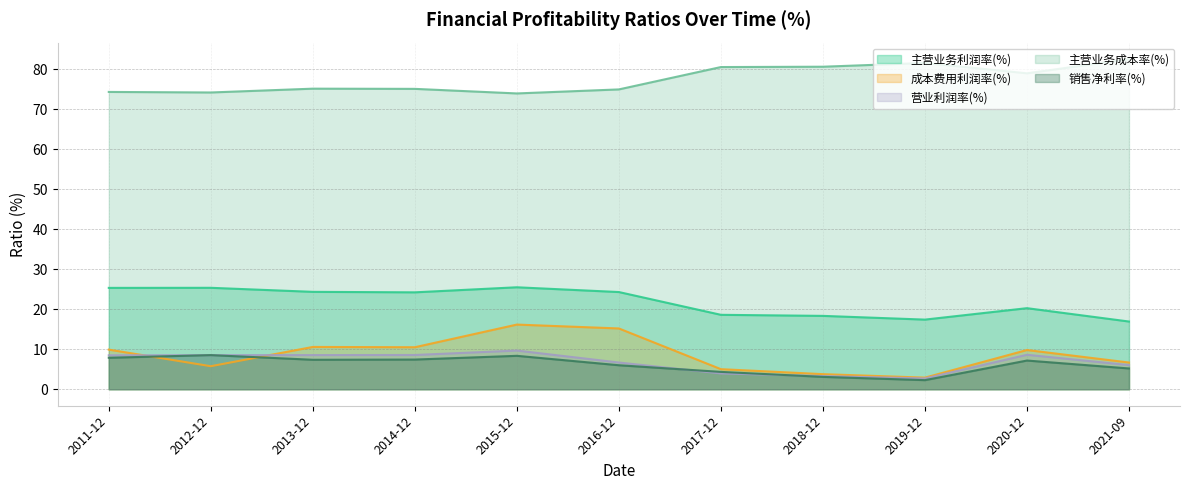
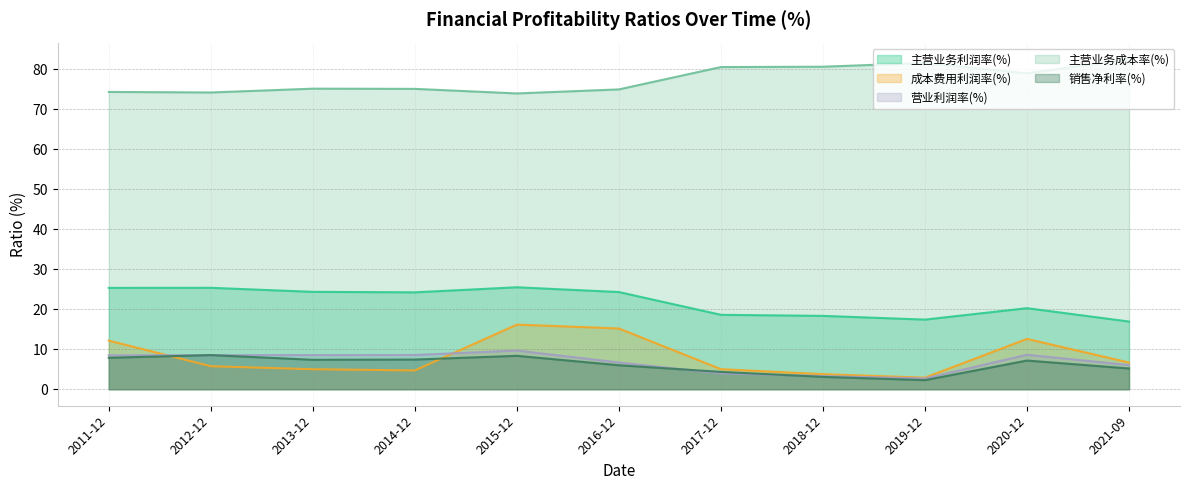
成本费用利润率(%), 2011-12: 10 -> 12
成本费用利润率(%), 2013-12: 11 -> 5
成本费用利润率(%), 2014-12: 11 -> 5
成本费用利润率(%), 2020-12: 10 -> 13
